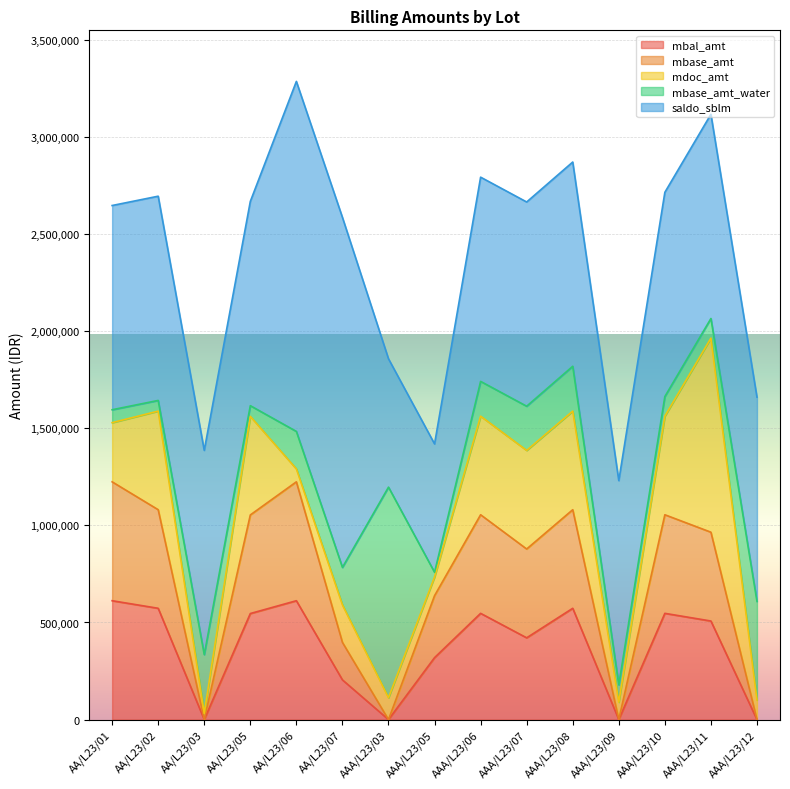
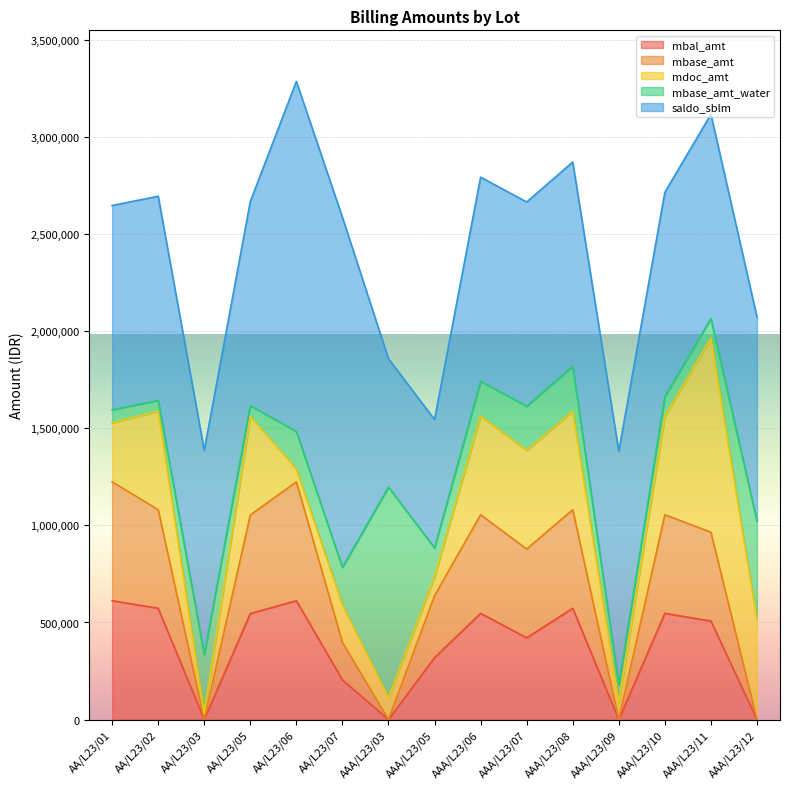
mbase_amt_water, AAA/L23/05: 20,000 -> 150,000
saldo_sblm, AAA/L23/09: 1,050,000 -> 1,200,000
mdoc_amt, AAA/L23/12: 100,000 -> 510,000
